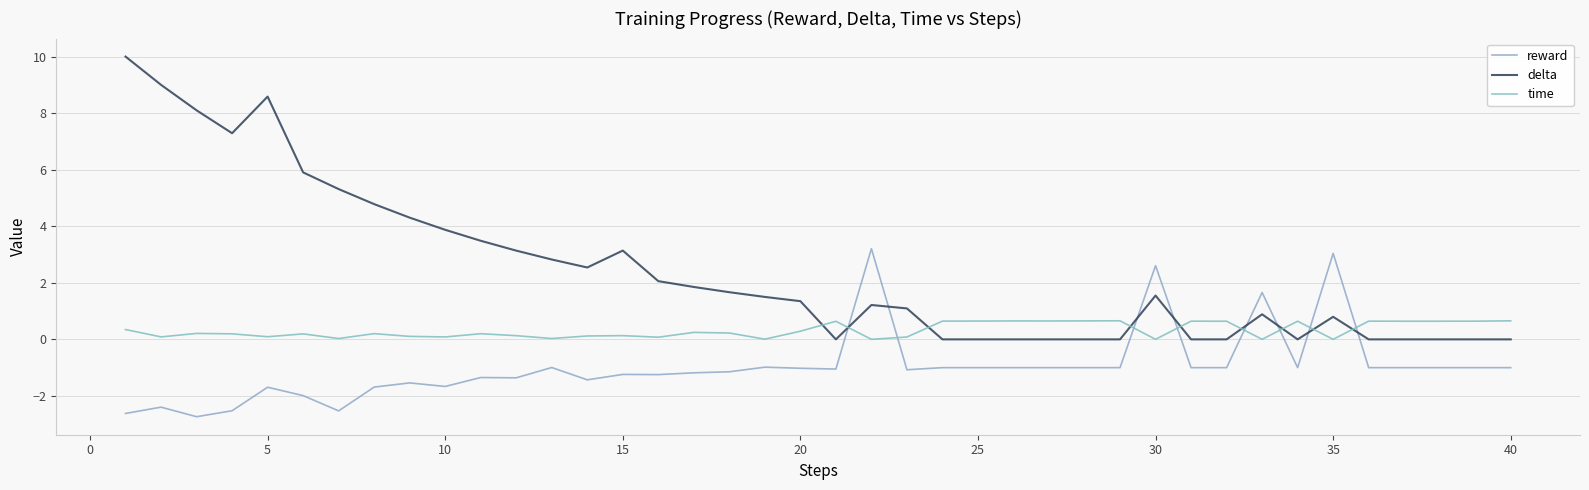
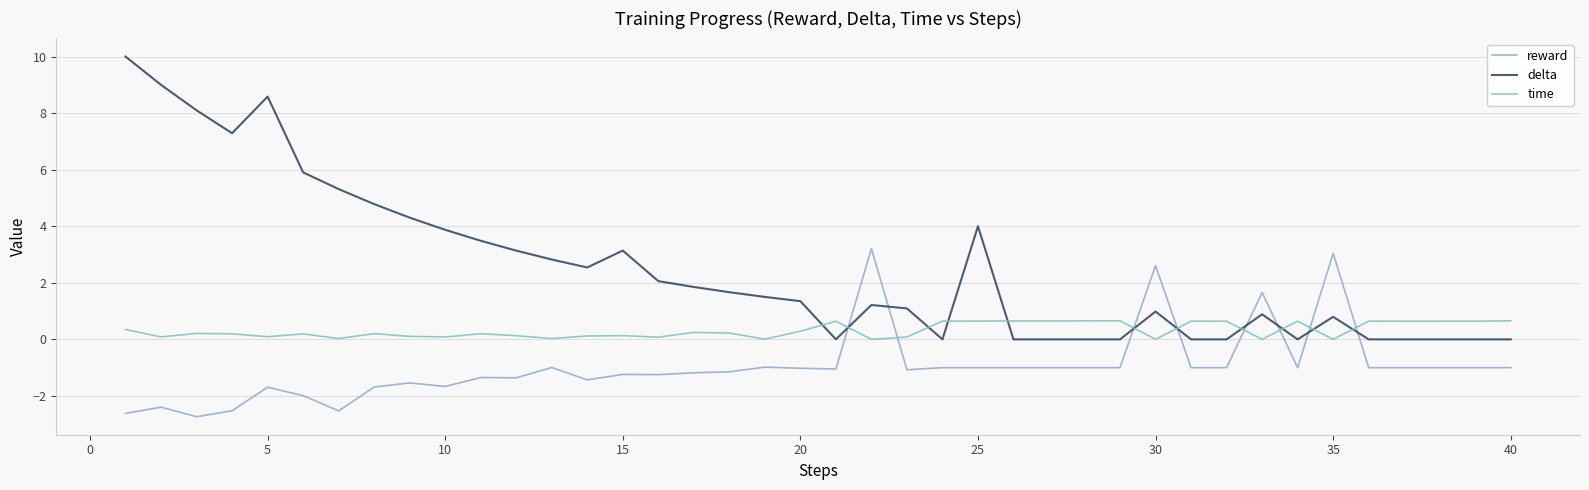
delta, 25: 0 -> 4
delta, 30: 1.5 -> 1.0
